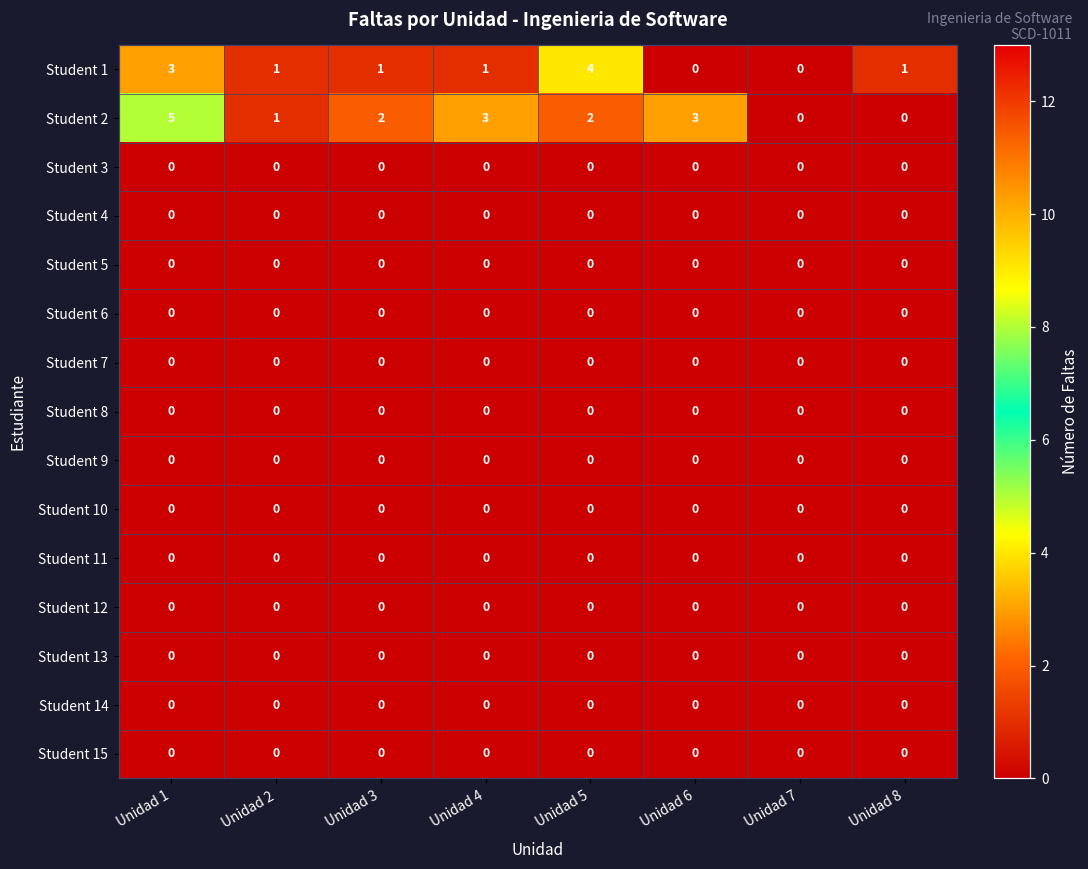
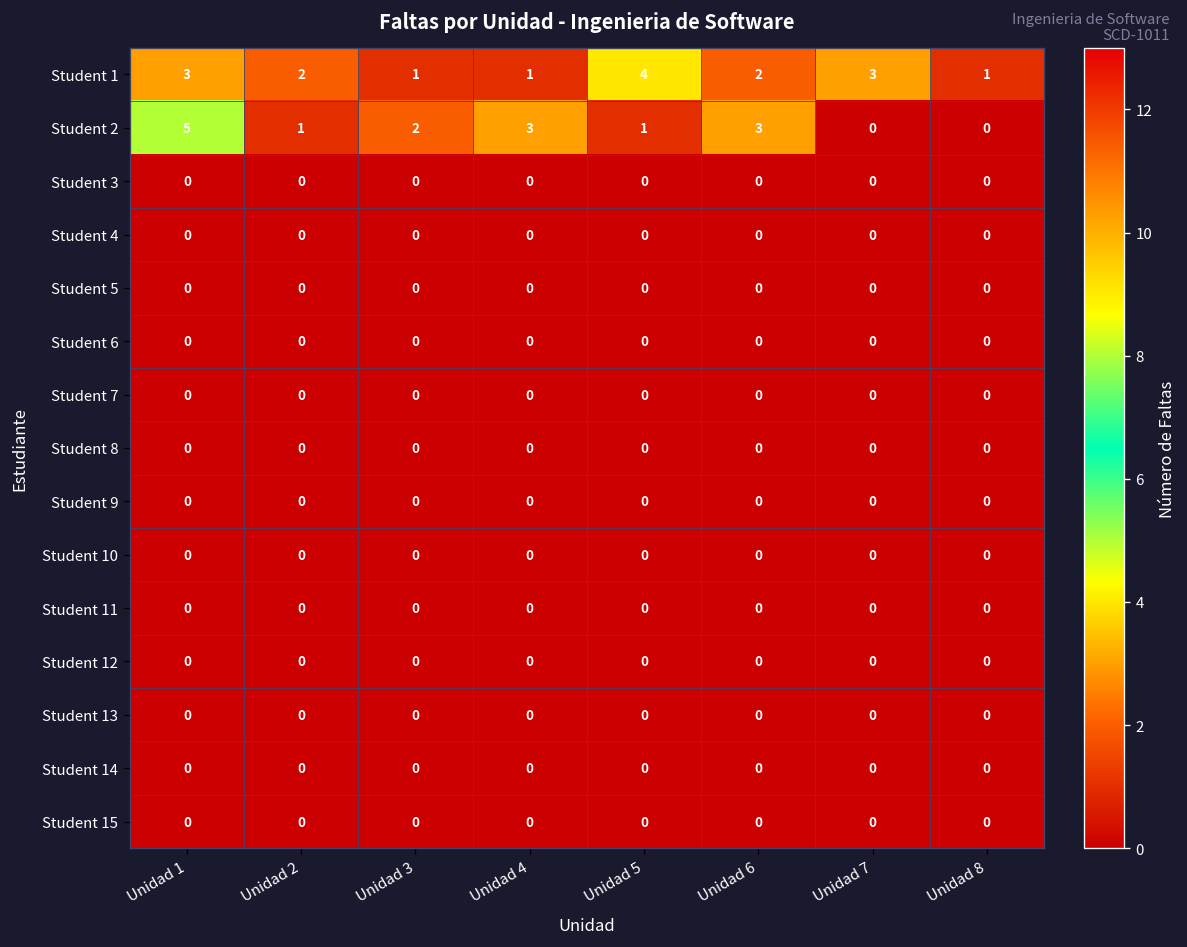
Student 1, Unidad 2: 1 -> 2
Student 1, Unidad 6: 0 -> 2
Student 1, Unidad 7: 0 -> 3
Student 2, Unidad 5: 2 -> 1
